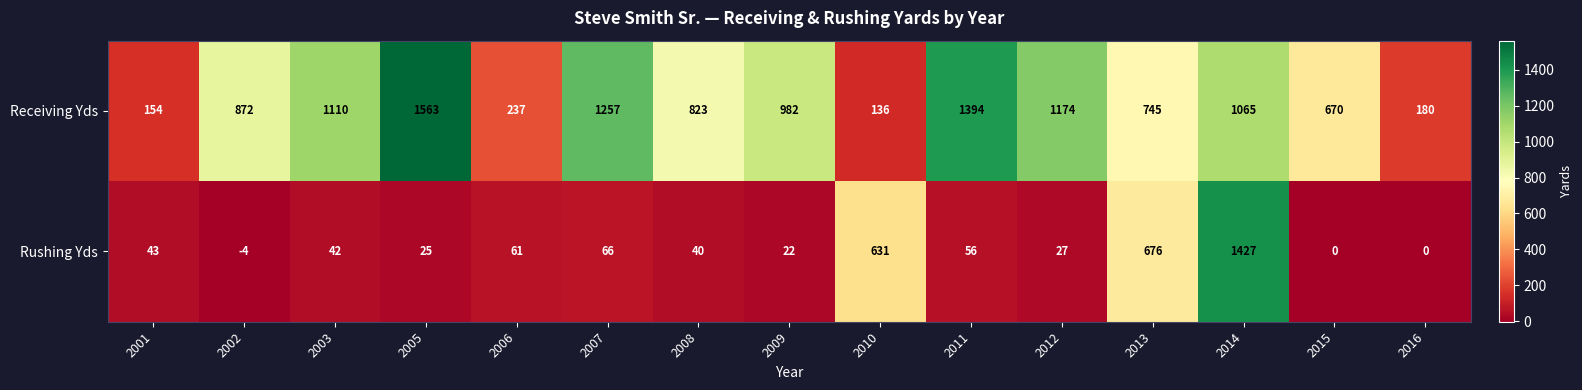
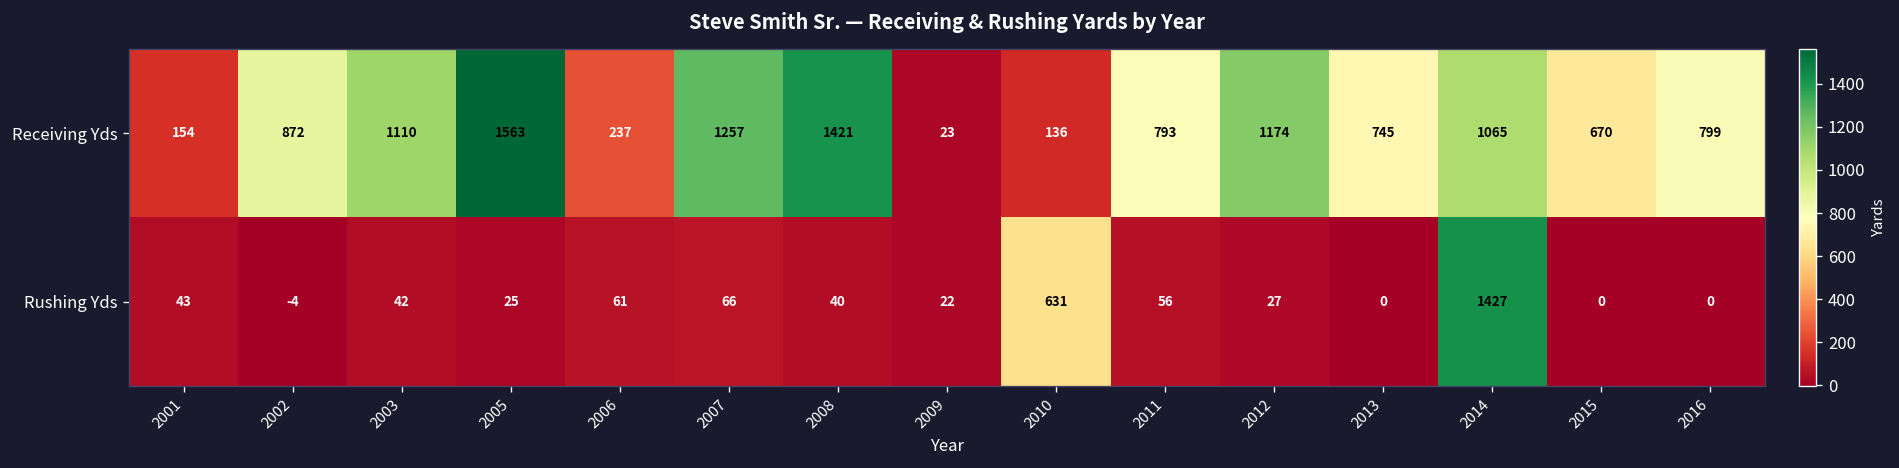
Receiving Yds, 2008: 823 -> 1421
Receiving Yds, 2009: 982 -> 23
Receiving Yds, 2011: 1394 -> 793
Receiving Yds, 2016: 180 -> 799
Rushing Yds, 2013: 676 -> 0
